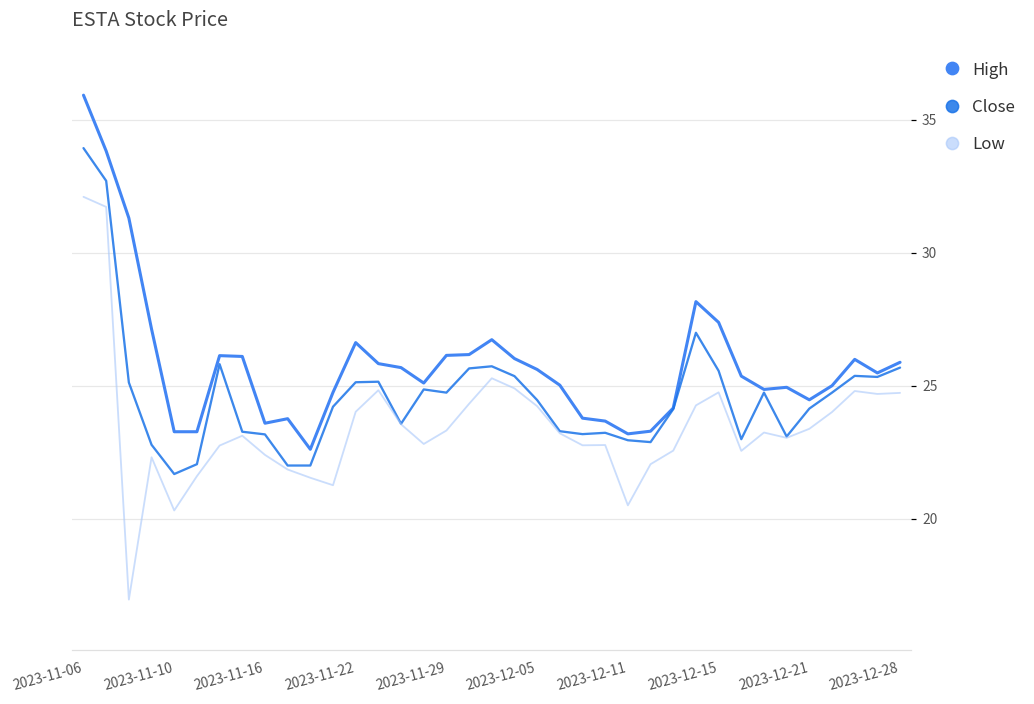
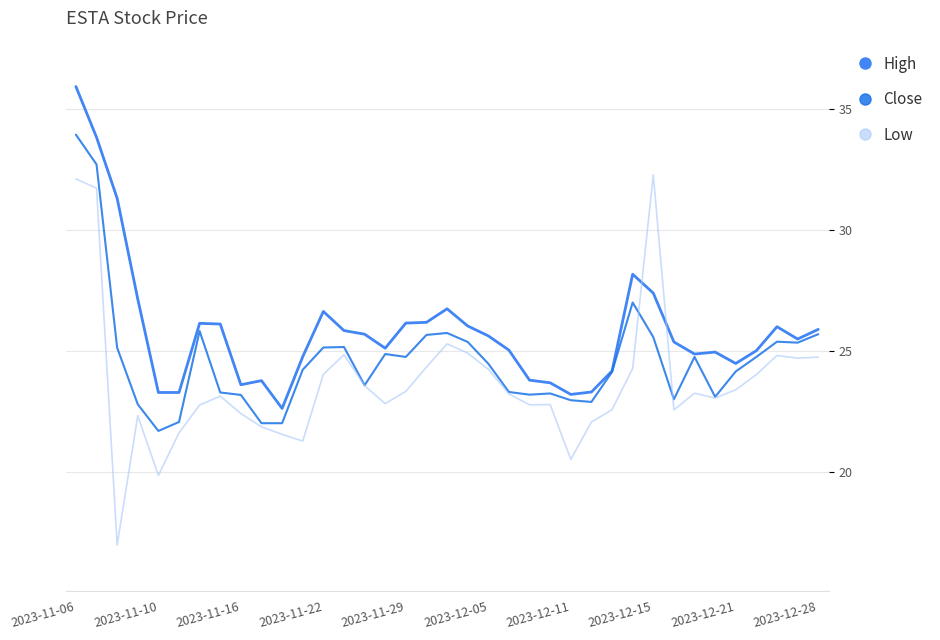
Low, 2023-11-10: 20.3 -> 19.8
Low, 2023-12-15: 24.8 -> 32.3
